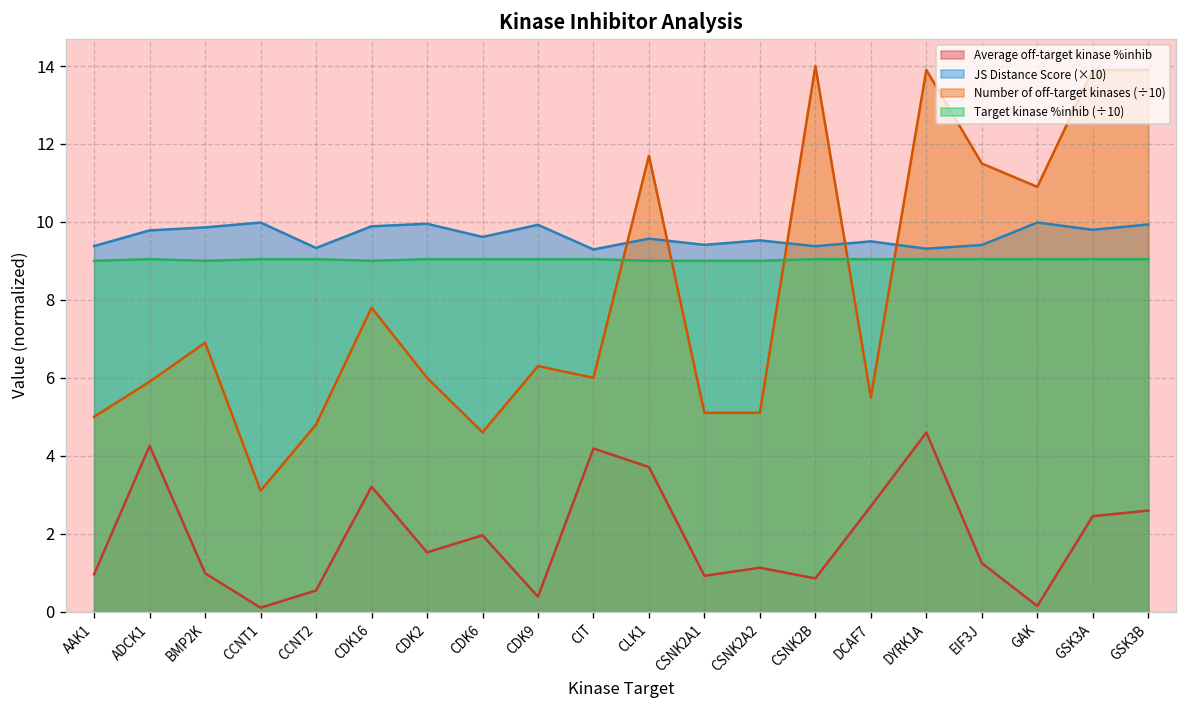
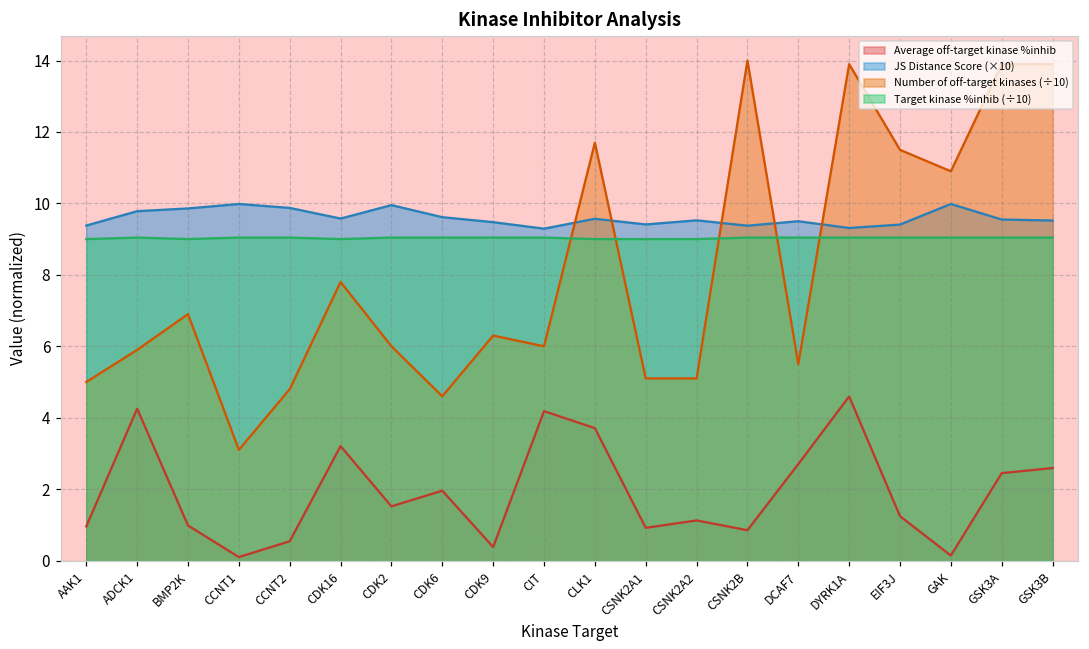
JS Distance Score (×10), CCNT2: 9.3 -> 9.9
JS Distance Score (×10), CDK16: 9.9 -> 9.6
JS Distance Score (×10), CDK9: 9.9 -> 9.5
JS Distance Score (×10), GSK3A: 9.8 -> 9.5
JS Distance Score (×10), GSK3B: 9.9 -> 9.5
